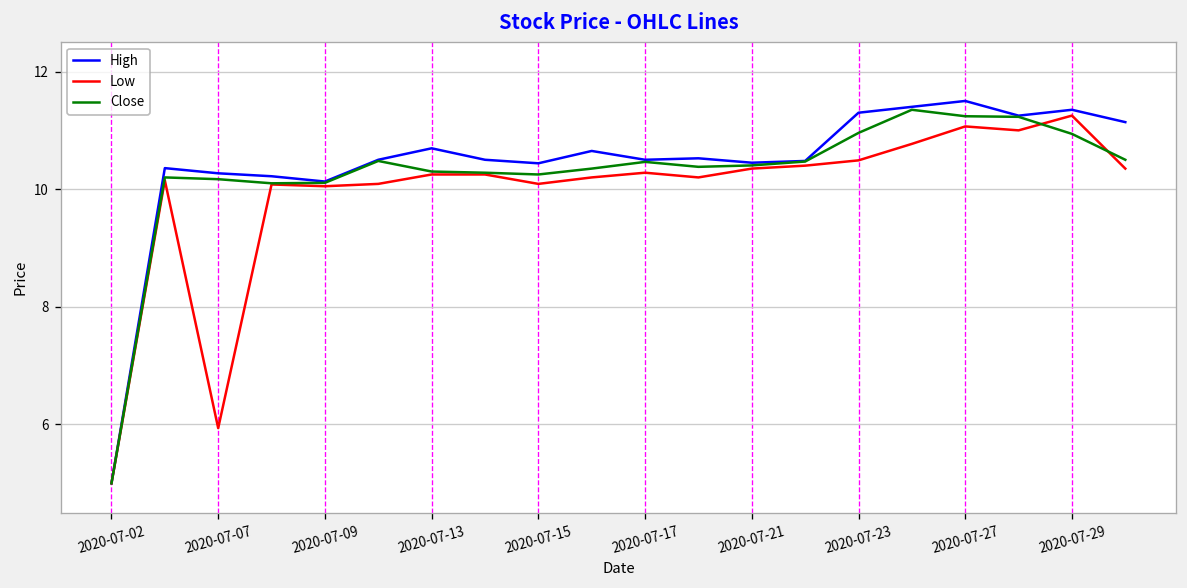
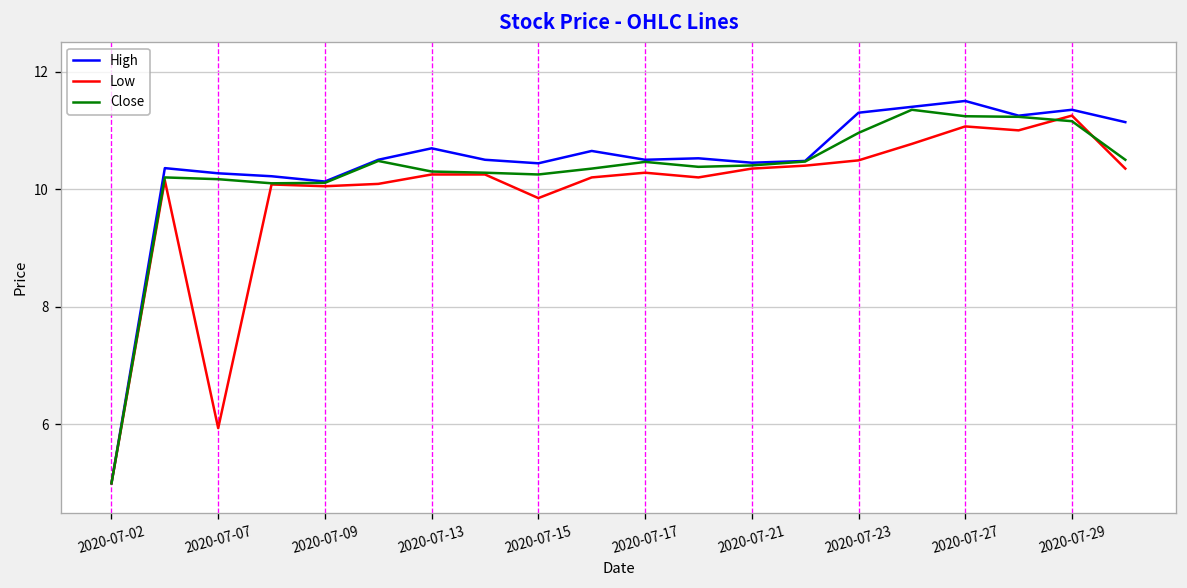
Low, 2020-07-15: 10.1 -> 9.8
Close, 2020-07-29: 10.9 -> 11.2
